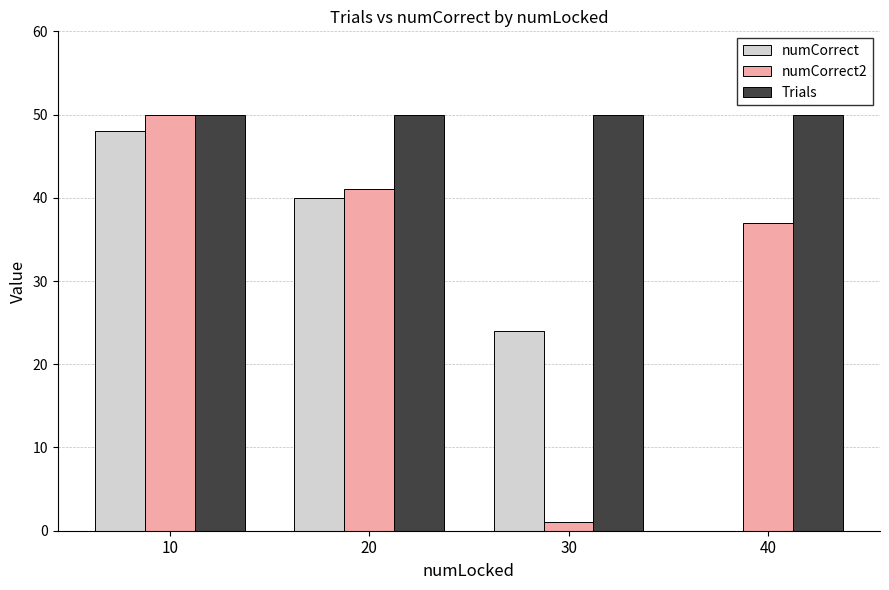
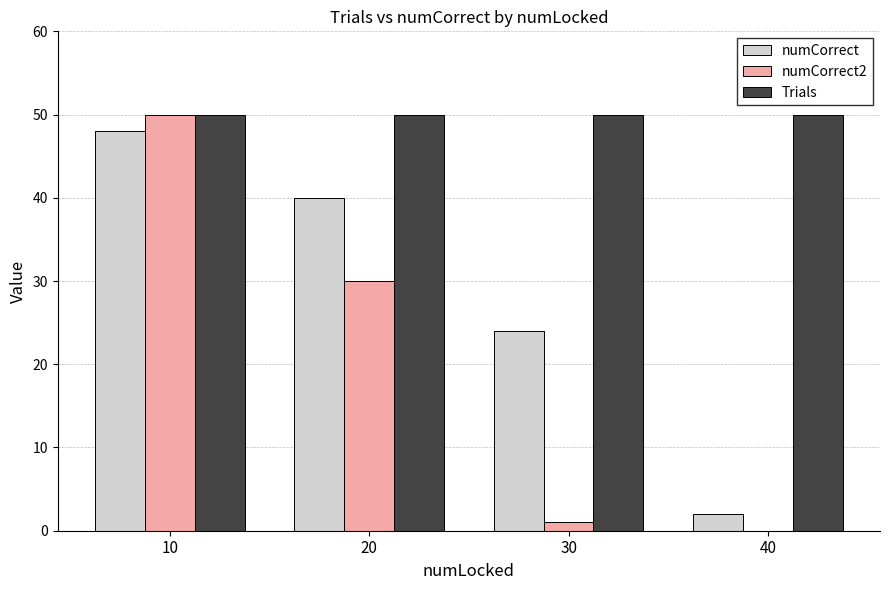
numCorrect2, 20: 41 -> 30
numCorrect, 40: 0 -> 2
numCorrect2, 40: 37 -> 0
